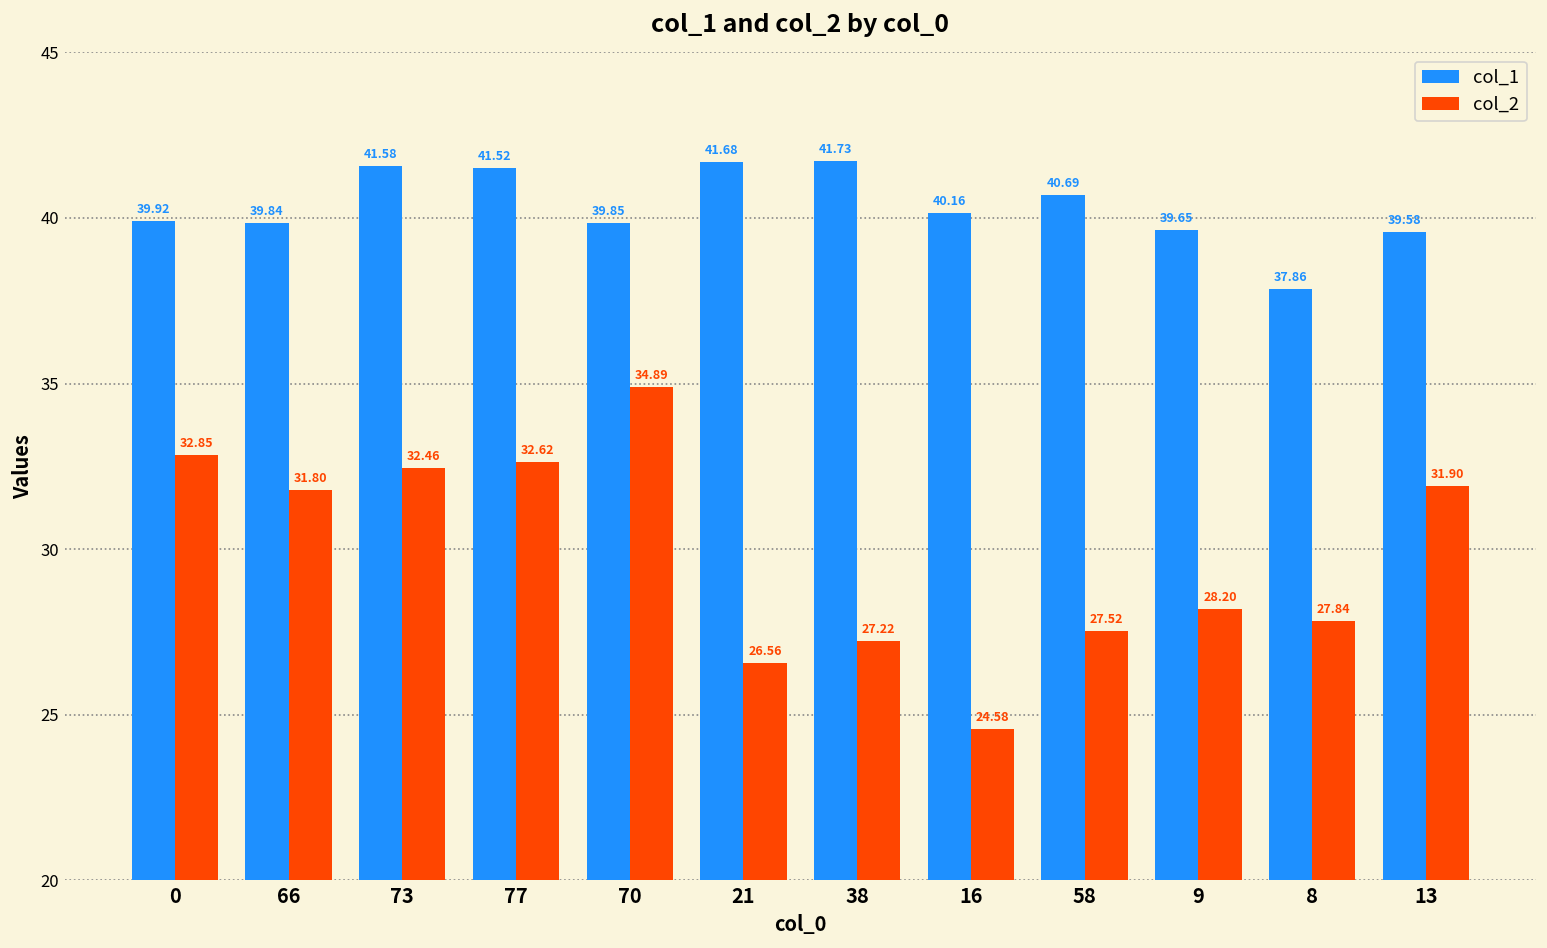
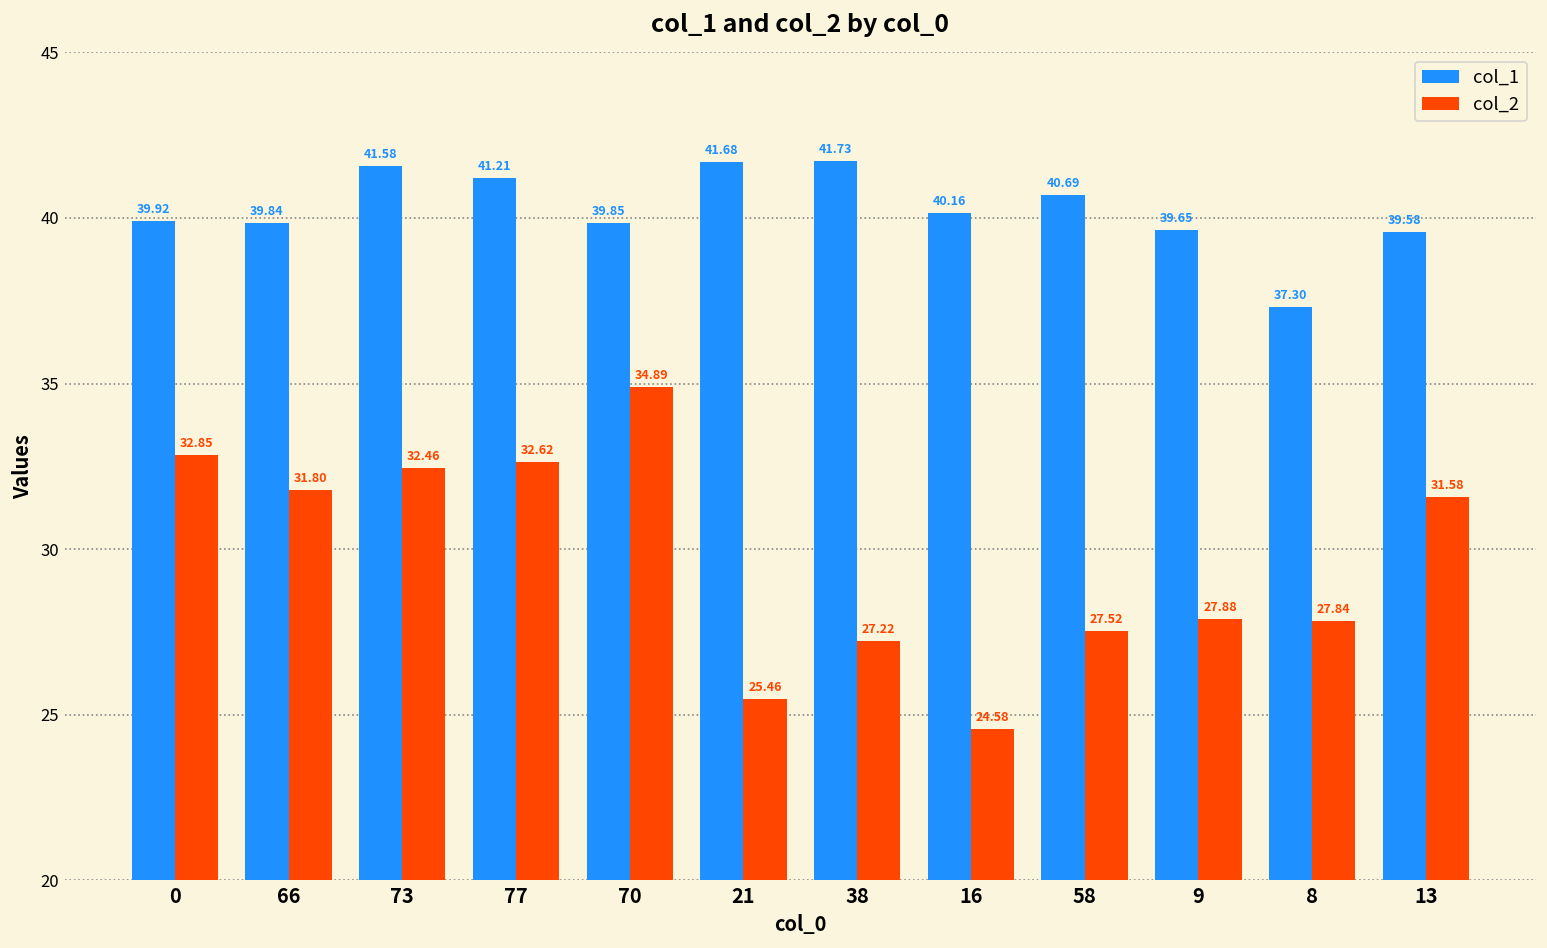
col_1, 77: 41.52 -> 41.21
col_2, 21: 26.56 -> 25.46
col_2, 9: 28.20 -> 27.88
col_1, 8: 37.86 -> 37.30
col_2, 13: 31.90 -> 31.58
